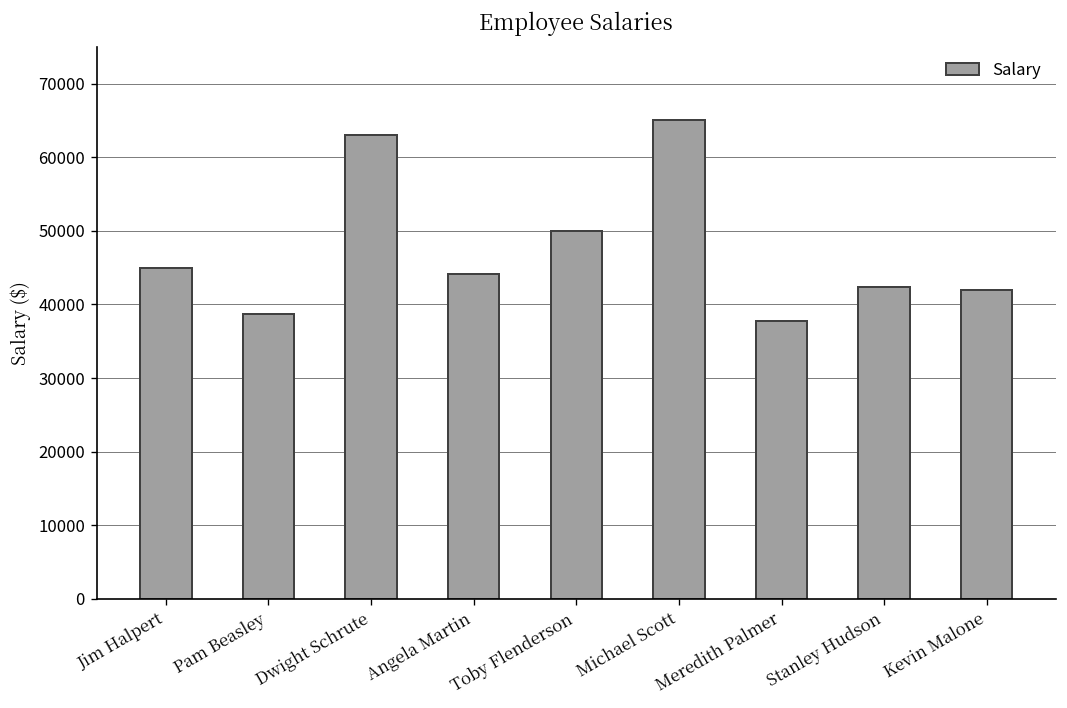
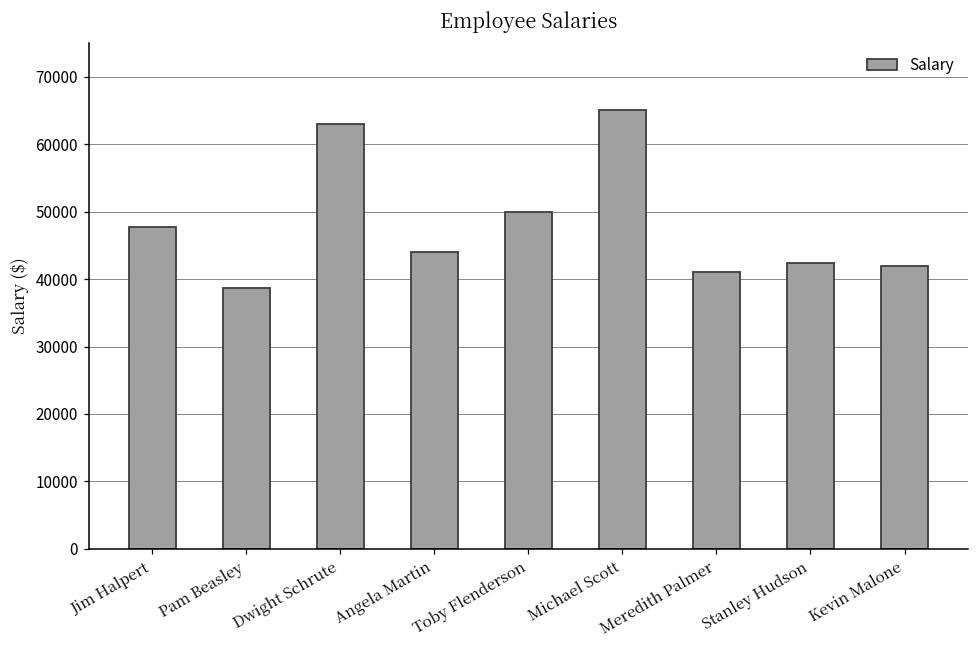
Jim Halpert: 45000 -> 48000
Meredith Palmer: 38000 -> 41000
